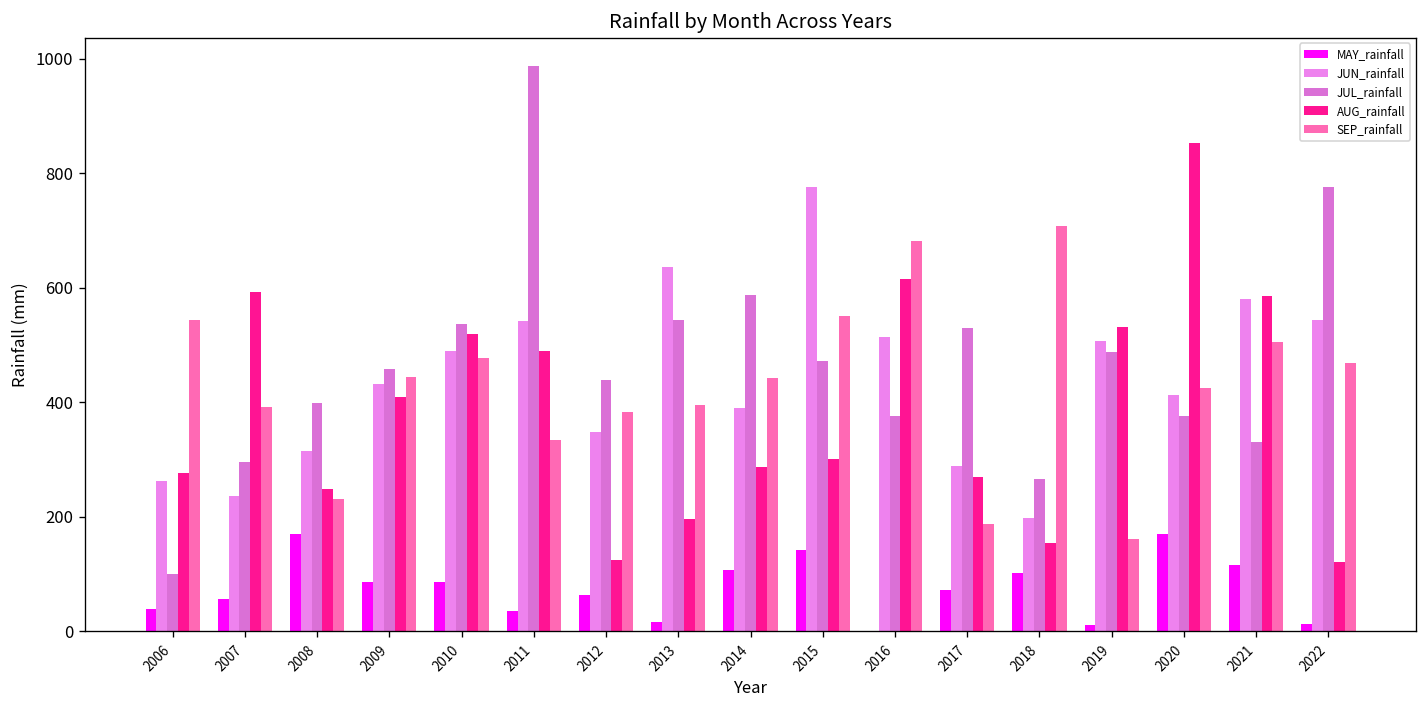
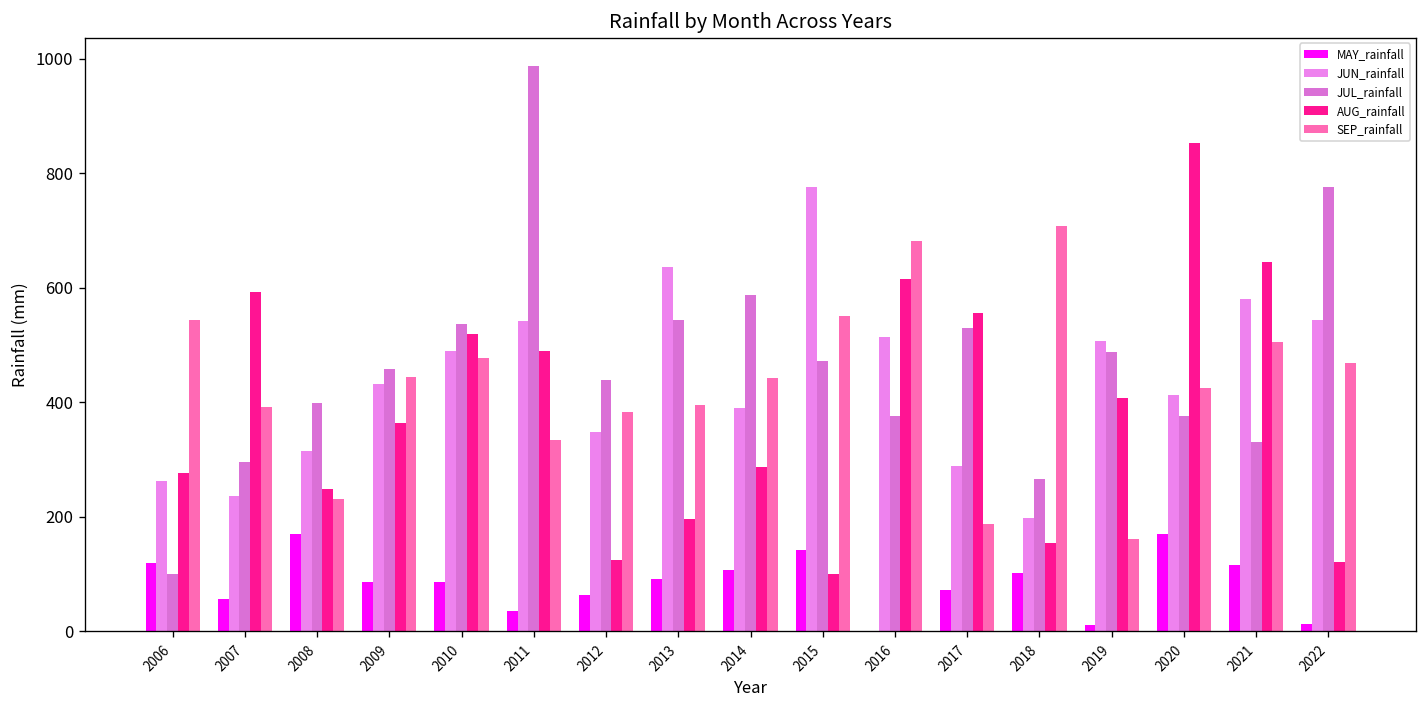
MAY_rainfall, 2006: 40 -> 120
AUG_rainfall, 2009: 410 -> 360
MAY_rainfall, 2013: 20 -> 90
AUG_rainfall, 2015: 300 -> 100
AUG_rainfall, 2017: 270 -> 560
AUG_rainfall, 2019: 530 -> 410
AUG_rainfall, 2021: 590 -> 650
